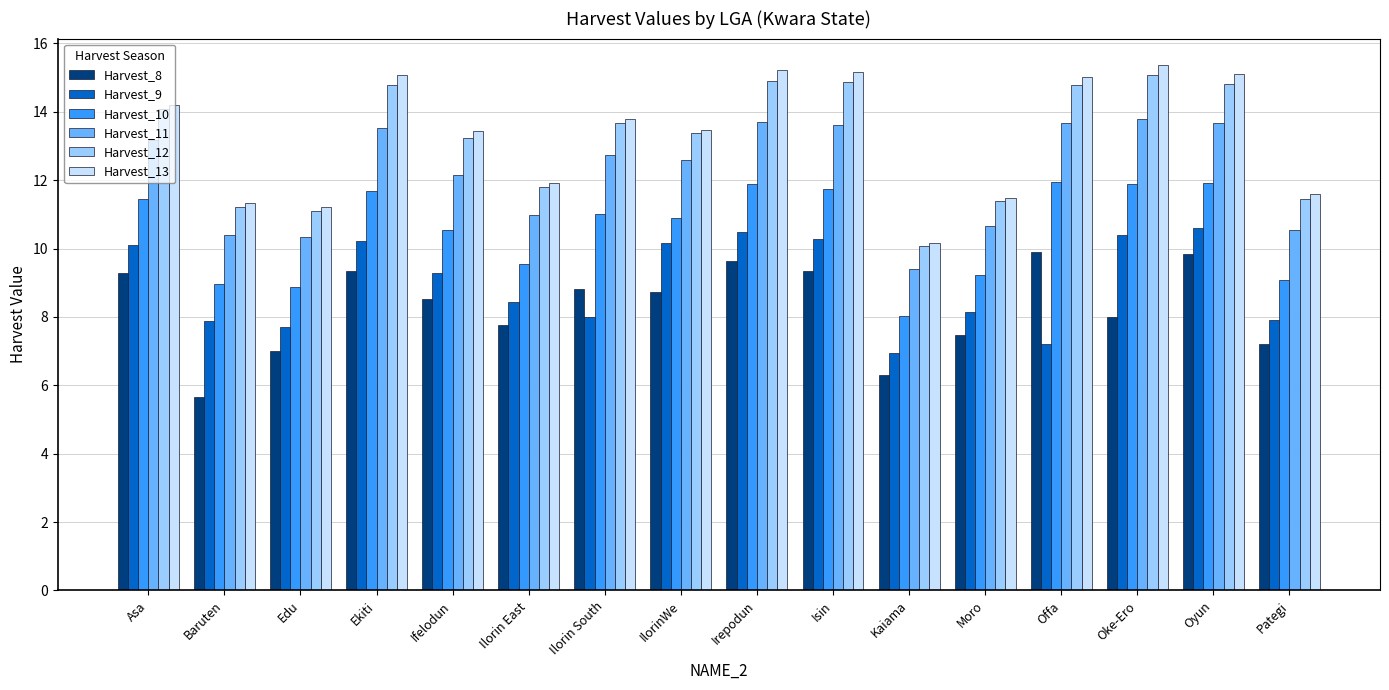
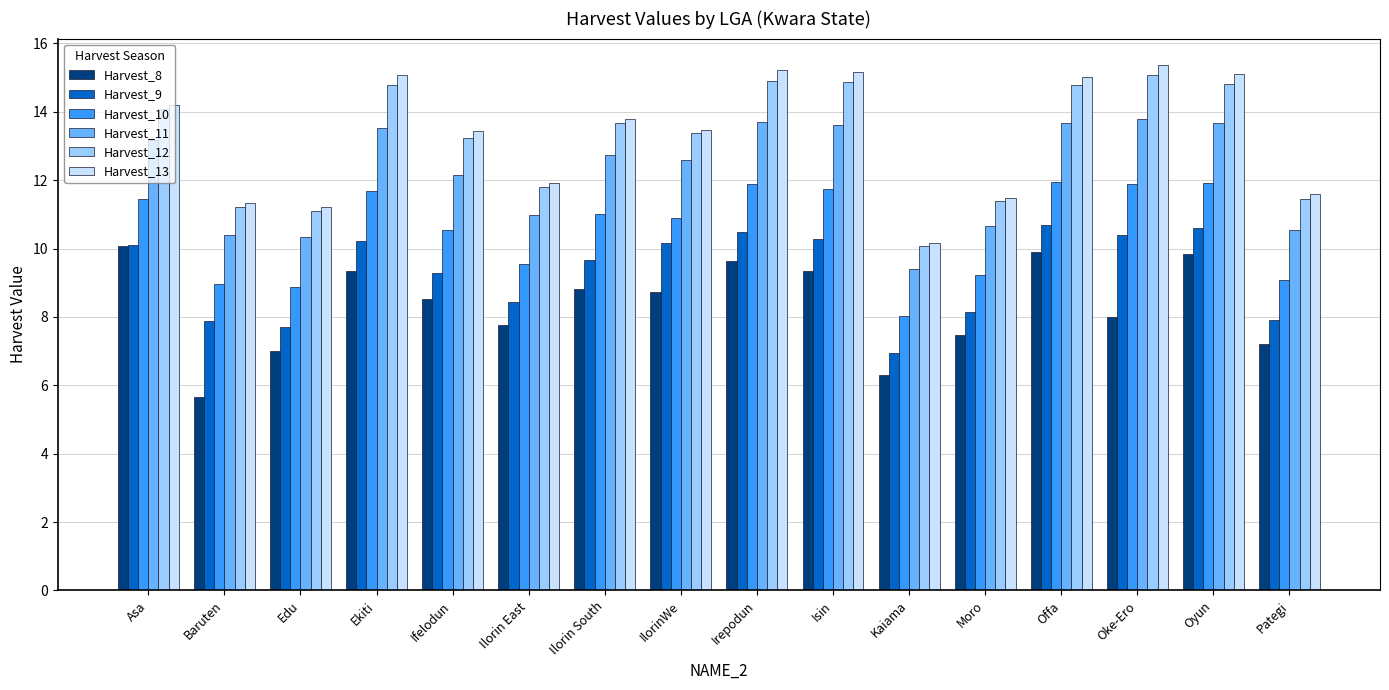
Harvest_8, Asa: 9.3 -> 10.1
Harvest_9, Ilorin South: 8.0 -> 9.7
Harvest_9, Offa: 7.2 -> 10.7
